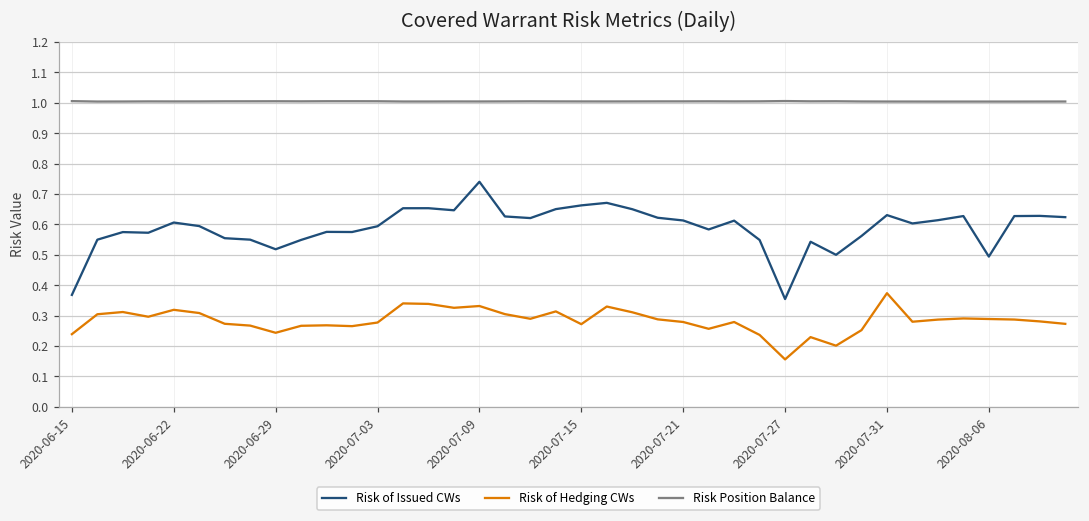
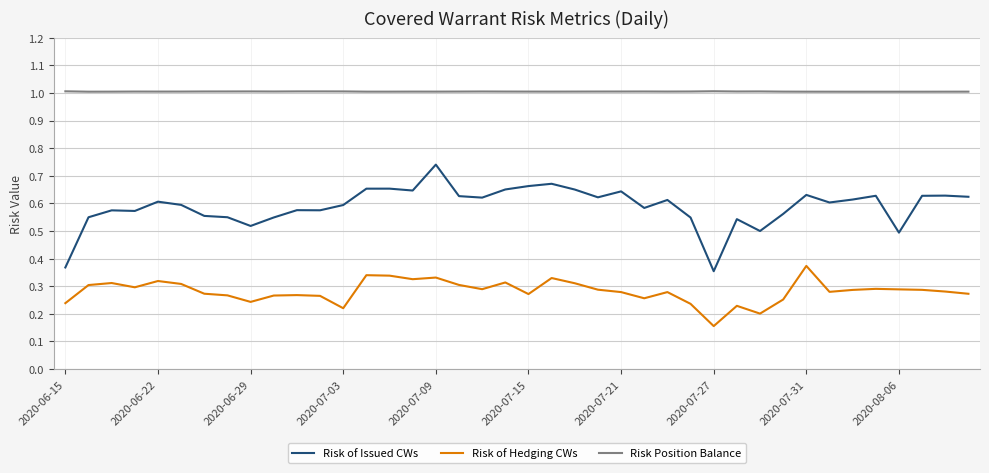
Risk of Hedging CWs, 2020-07-03: 0.28 -> 0.22
Risk of Issued CWs, 2020-07-21: 0.61 -> 0.64
